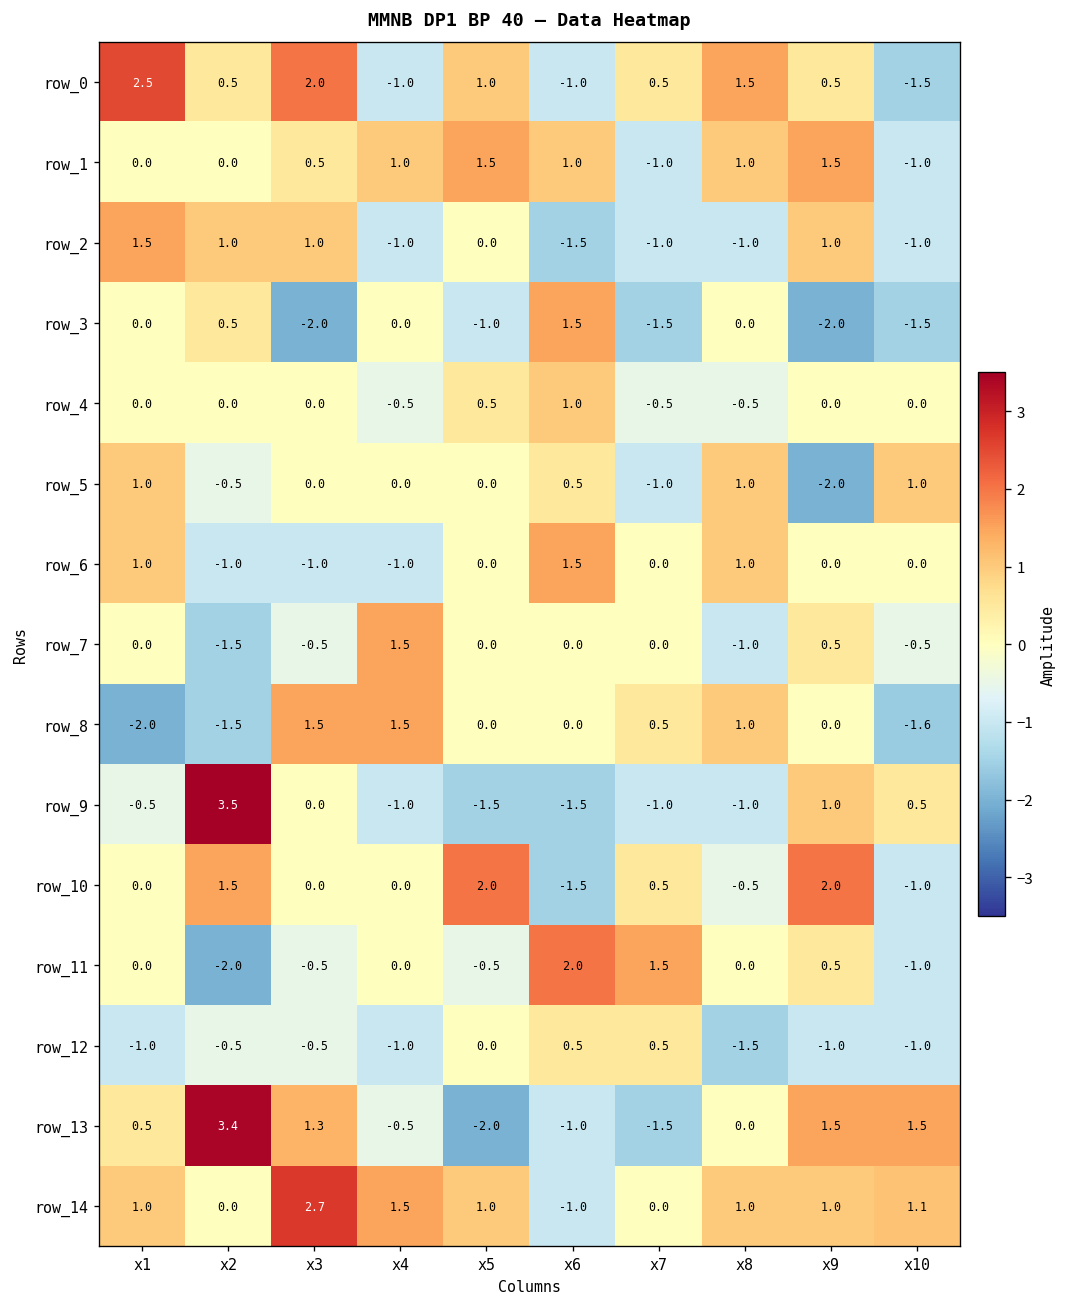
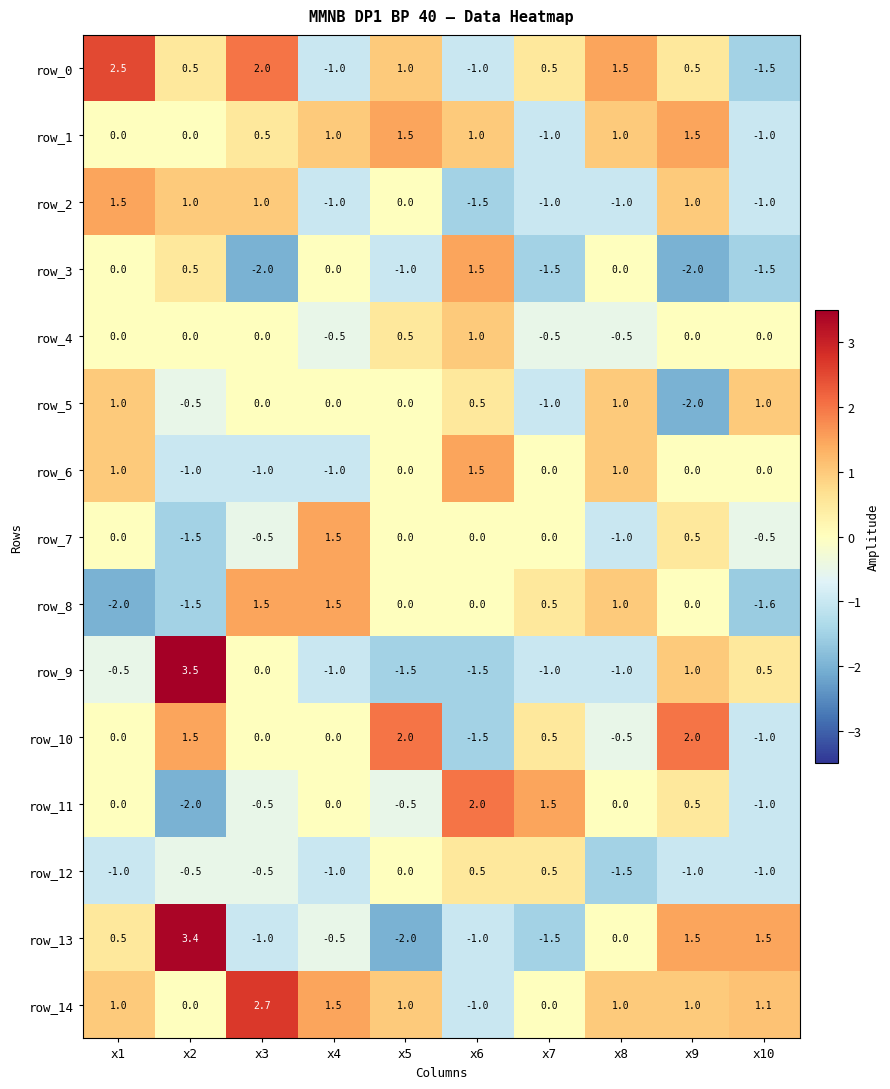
row_13, x3: 1.3 -> -1.0
